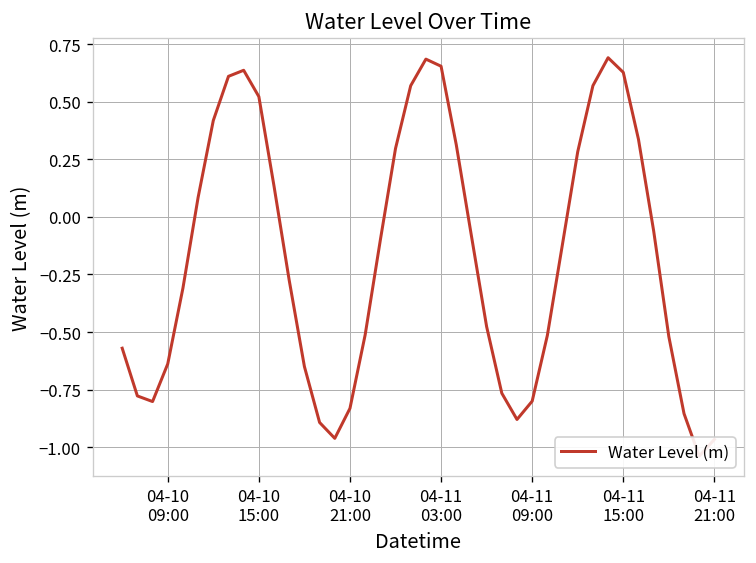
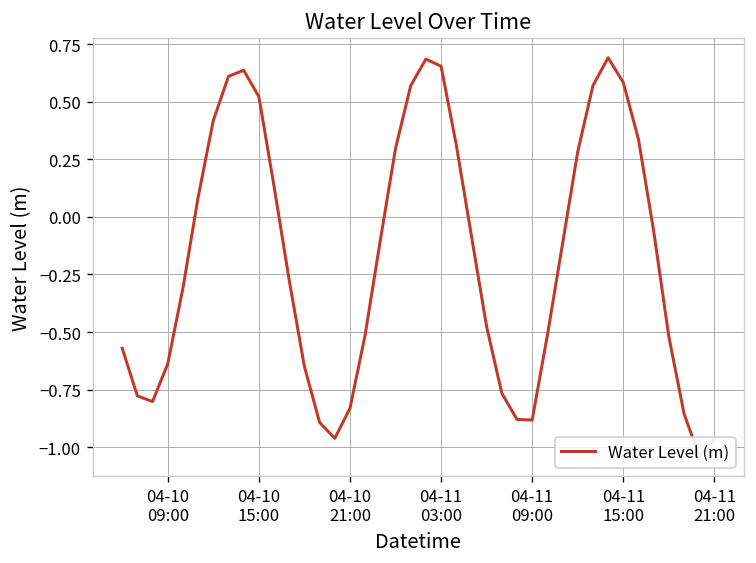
04-11 09:00: -0.80 -> -0.88
04-11 15:00: 0.63 -> 0.58
